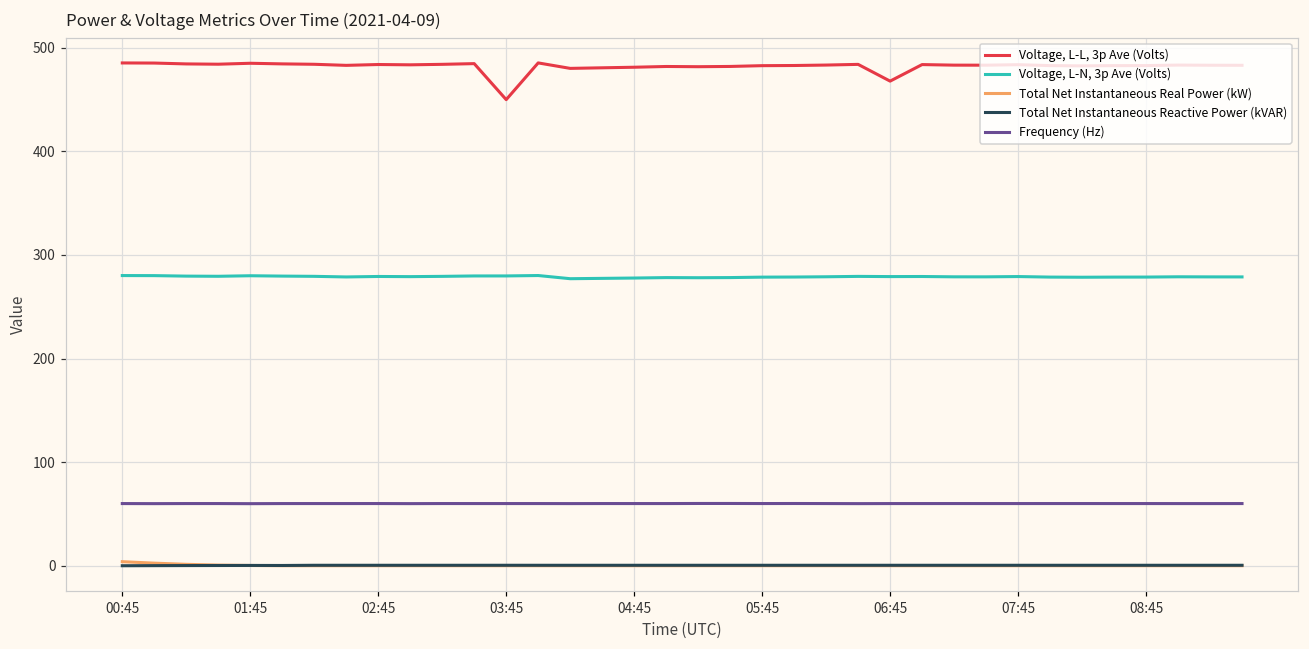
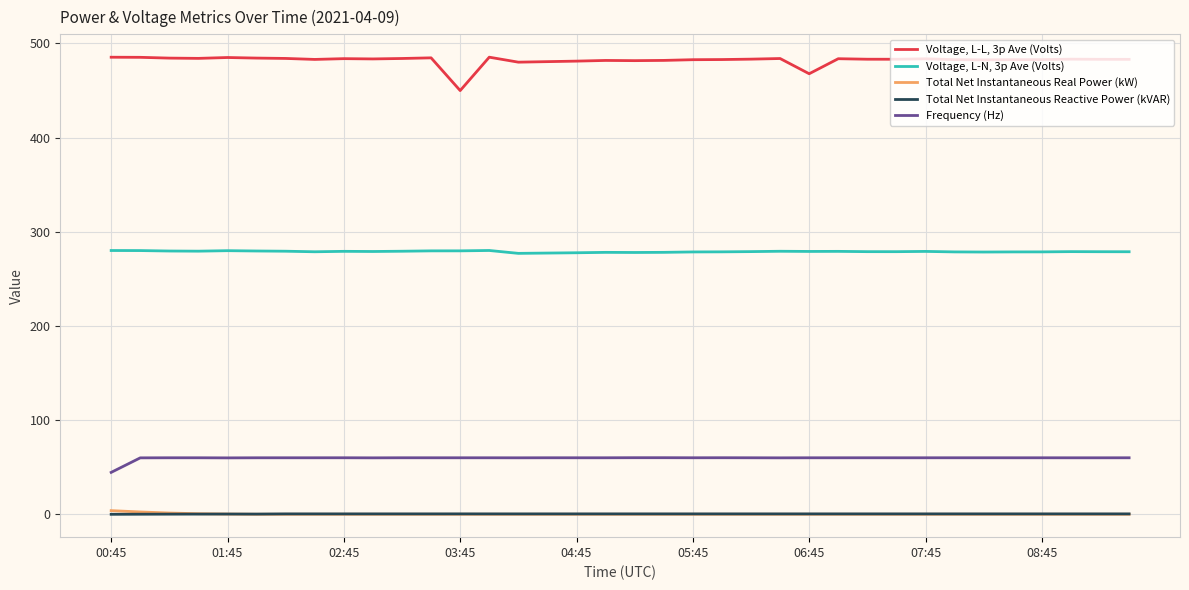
Frequency (Hz), 00:45: 60 -> 40
